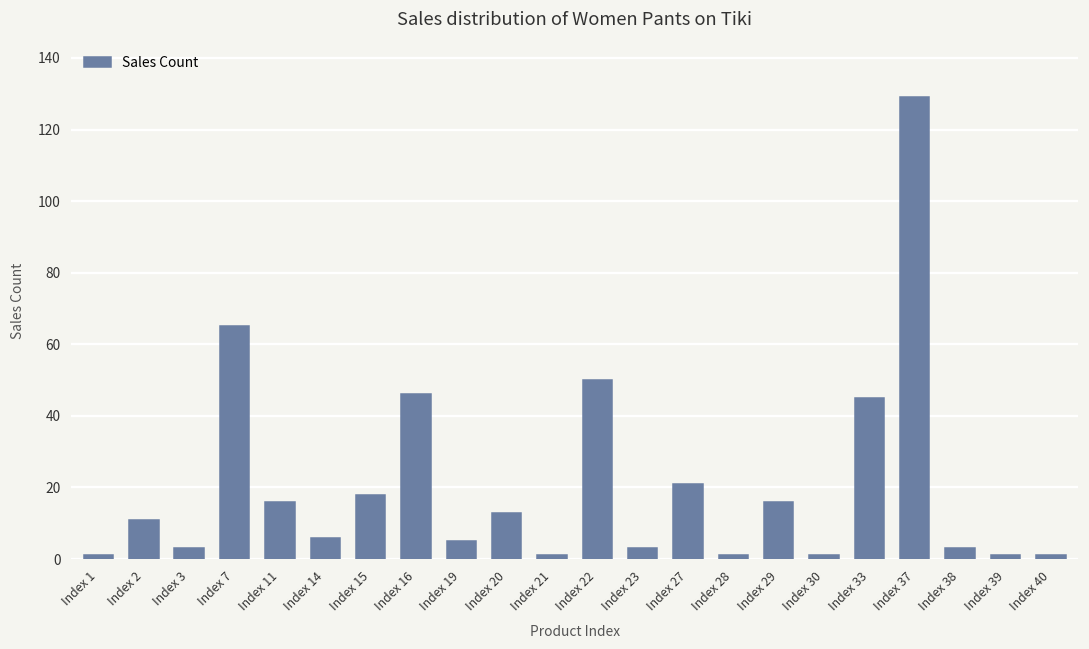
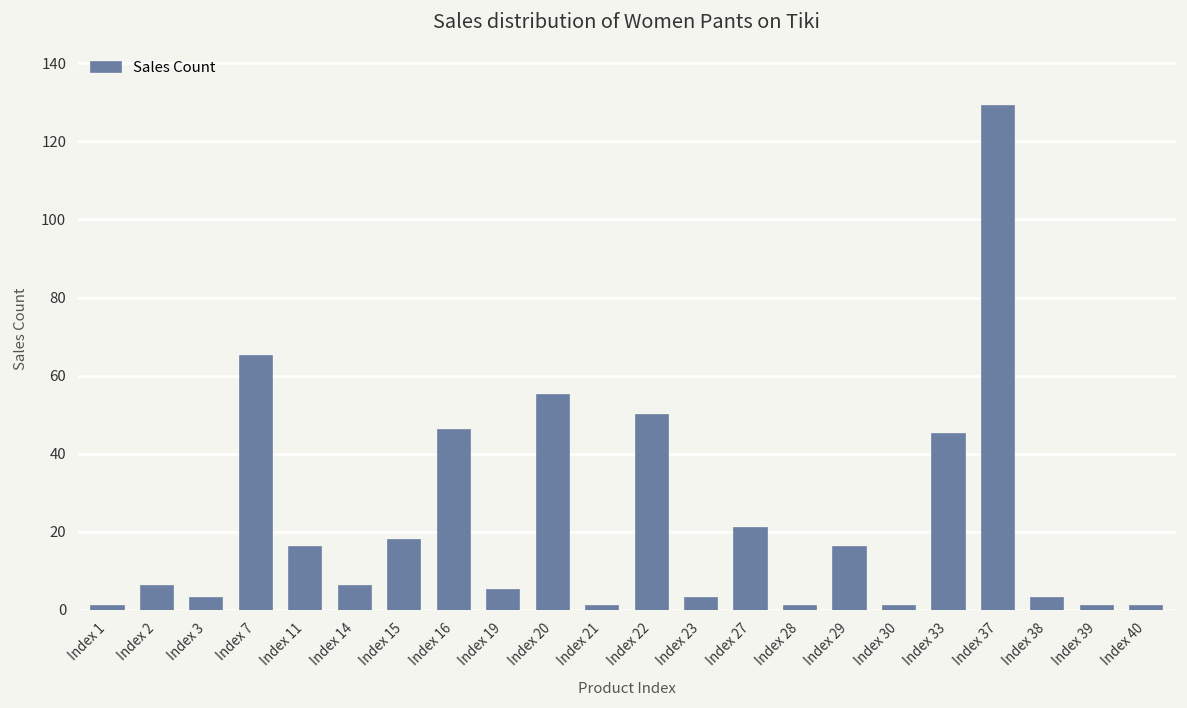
Index 2: 11 -> 6
Index 20: 13 -> 55
